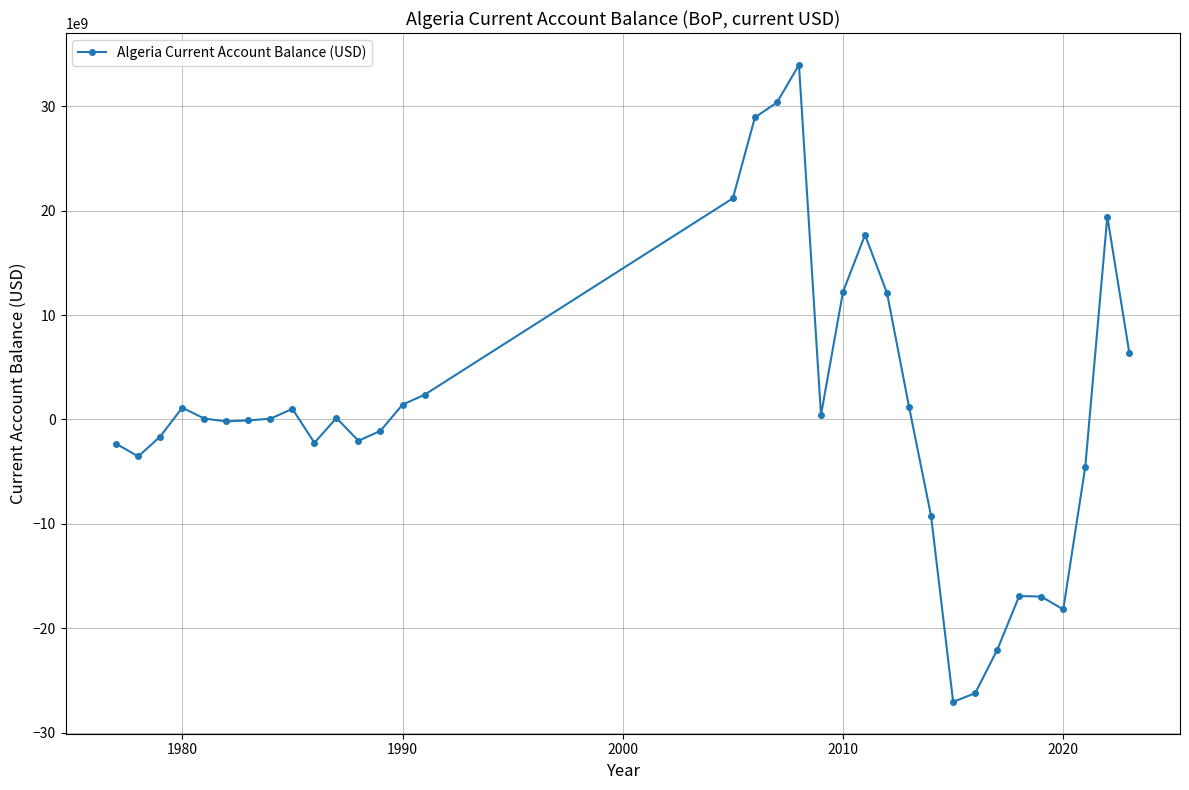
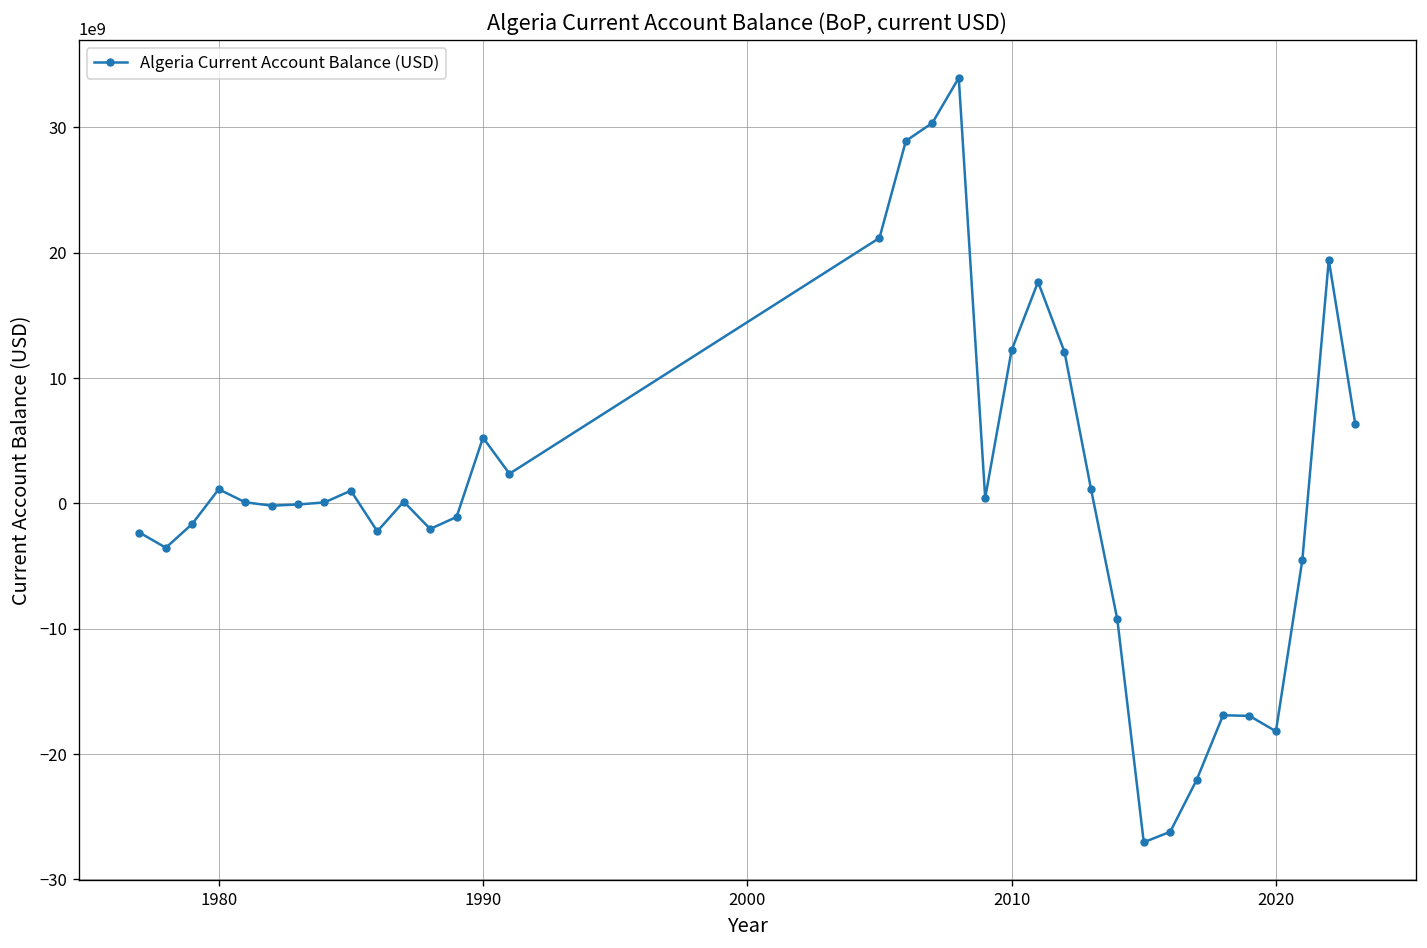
1990: 1400000000 -> 5200000000
